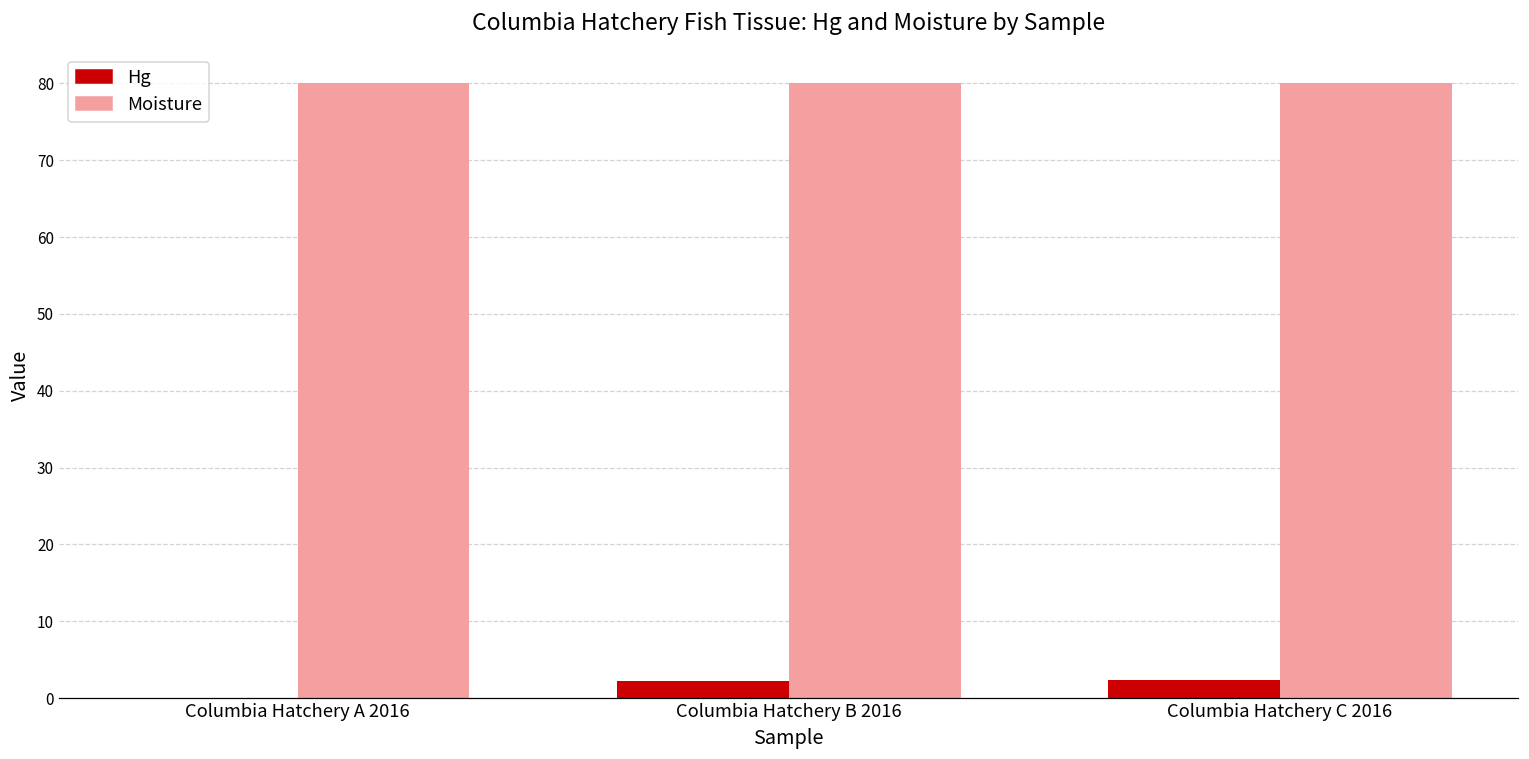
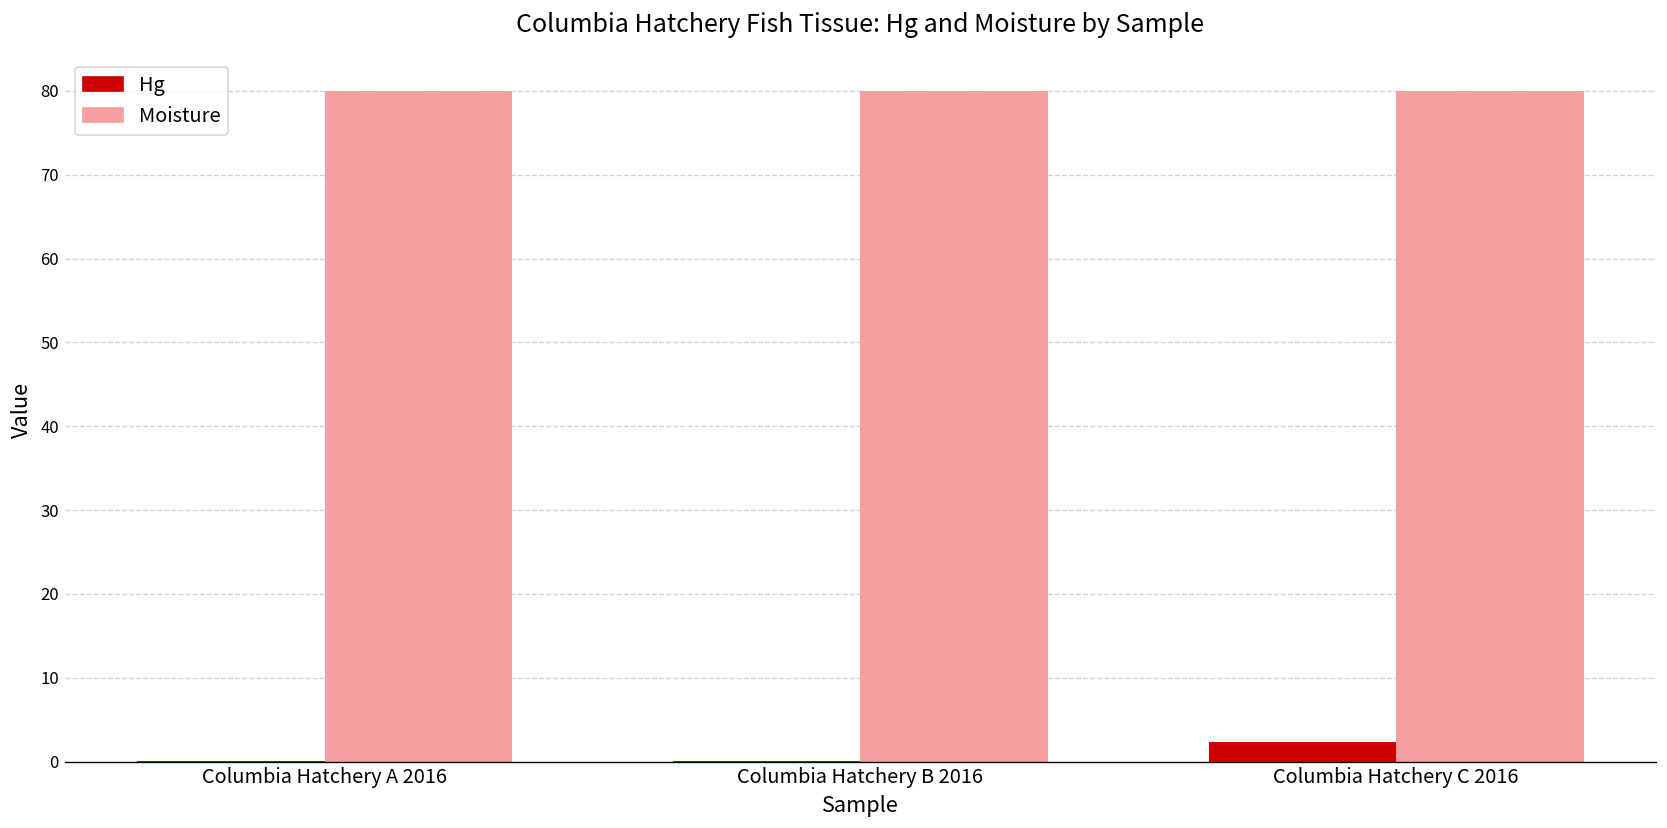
Hg, Columbia Hatchery B 2016: 2 -> 0
